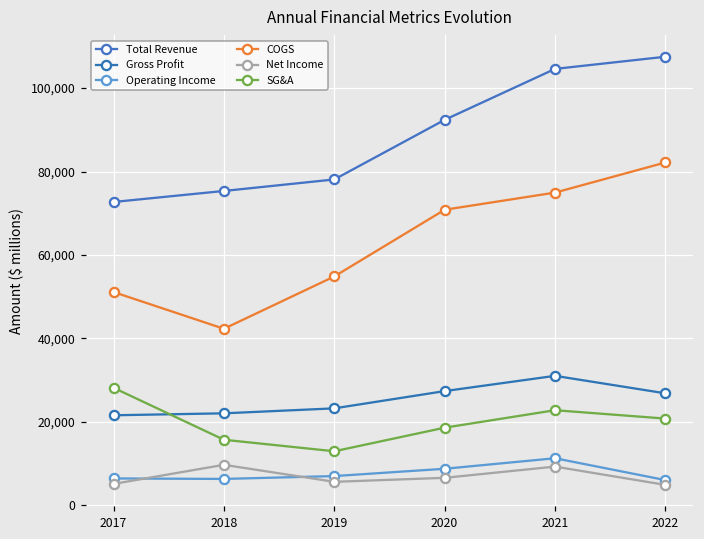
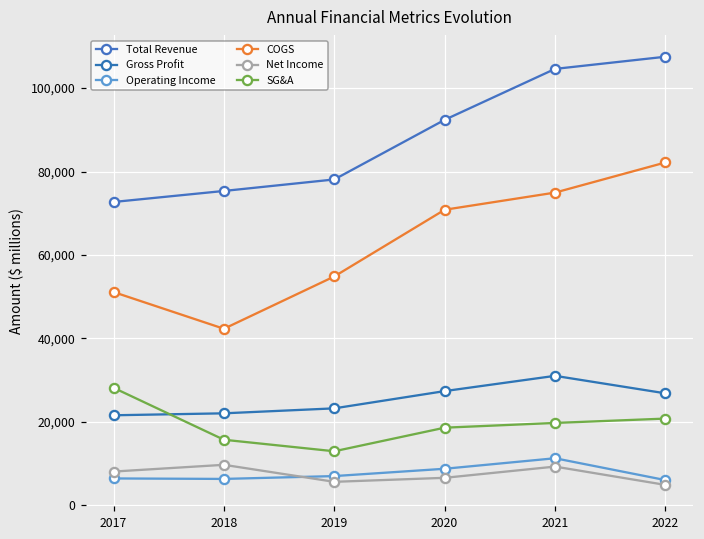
Net Income, 2017: 5,000 -> 8,000
SG&A, 2021: 23,000 -> 20,000
